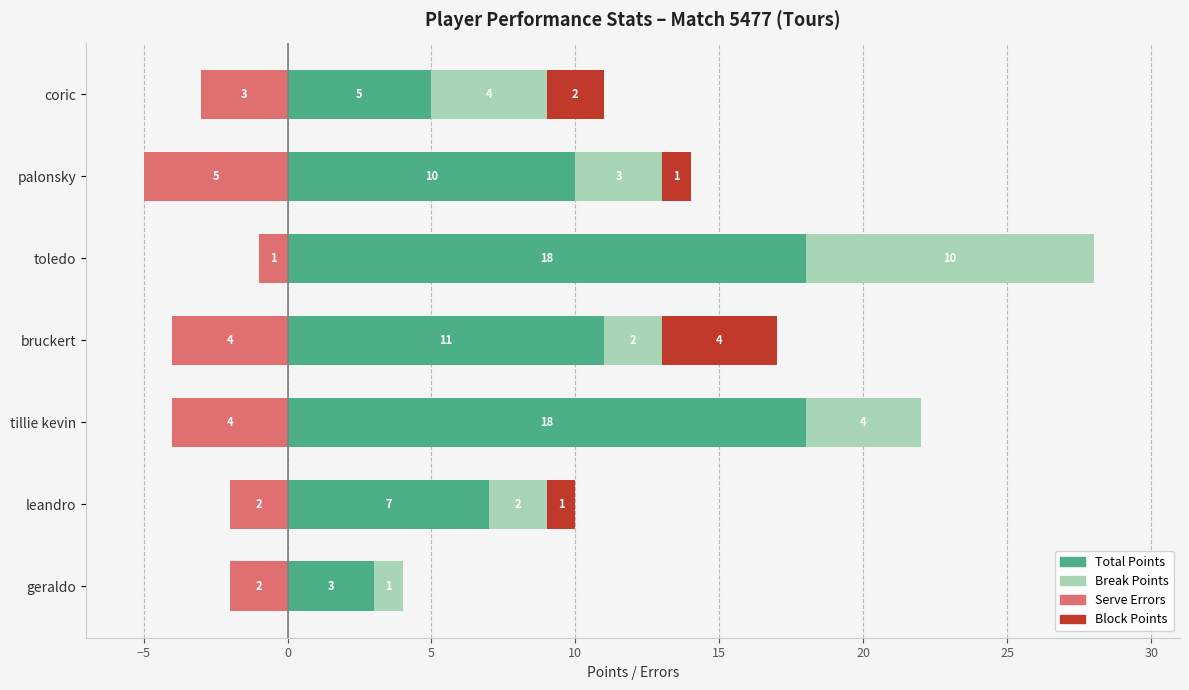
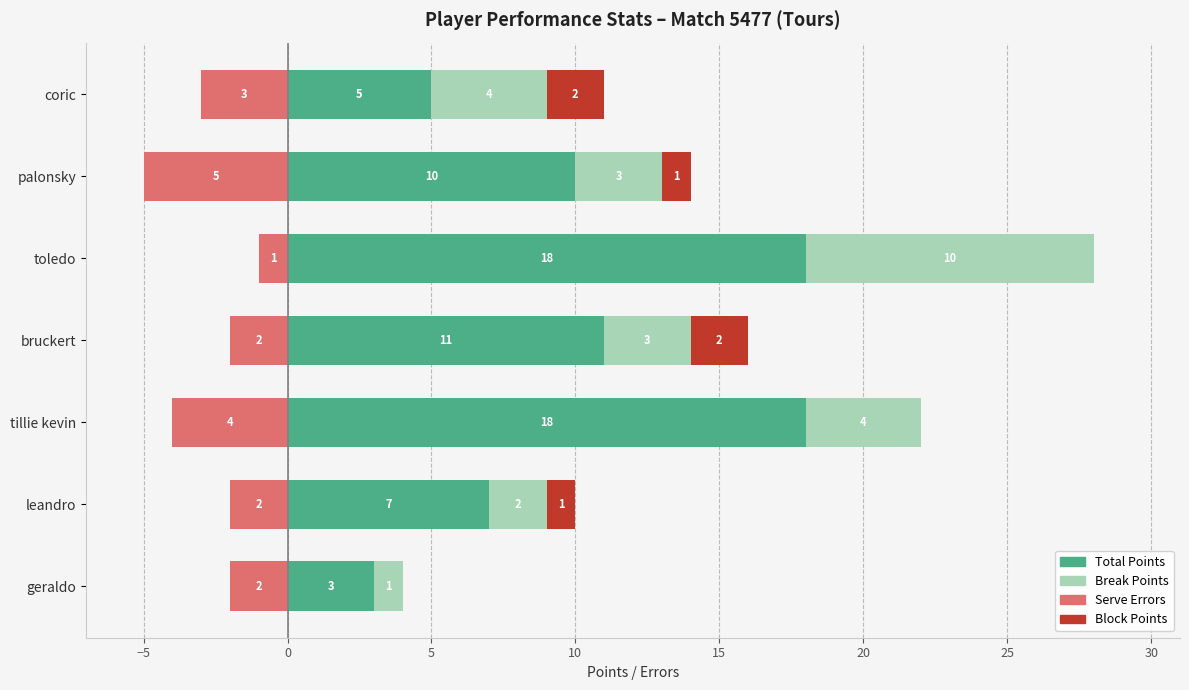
Serve Errors, bruckert: 4 -> 2
Break Points, bruckert: 2 -> 3
Block Points, bruckert: 4 -> 2
